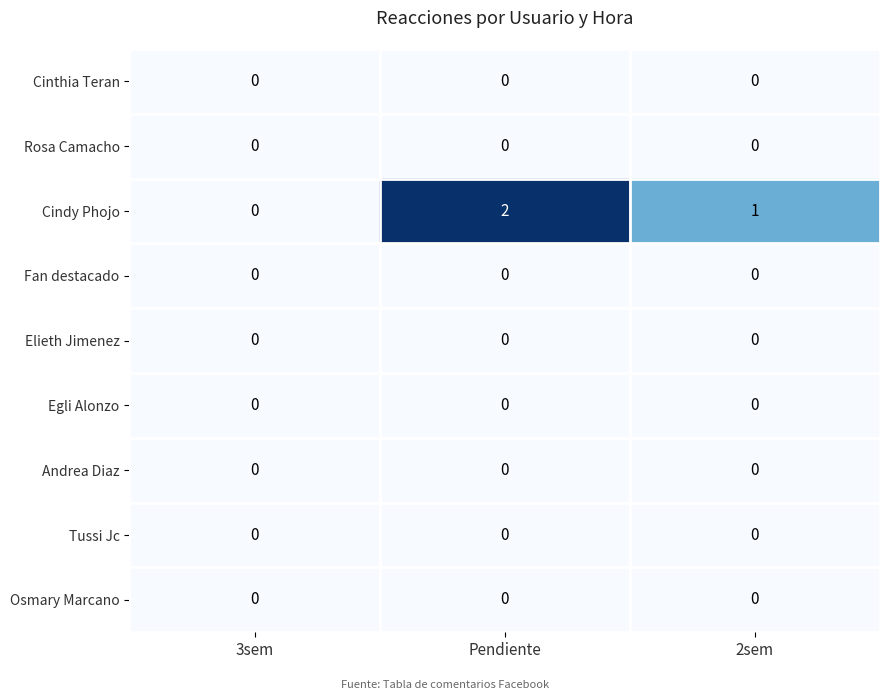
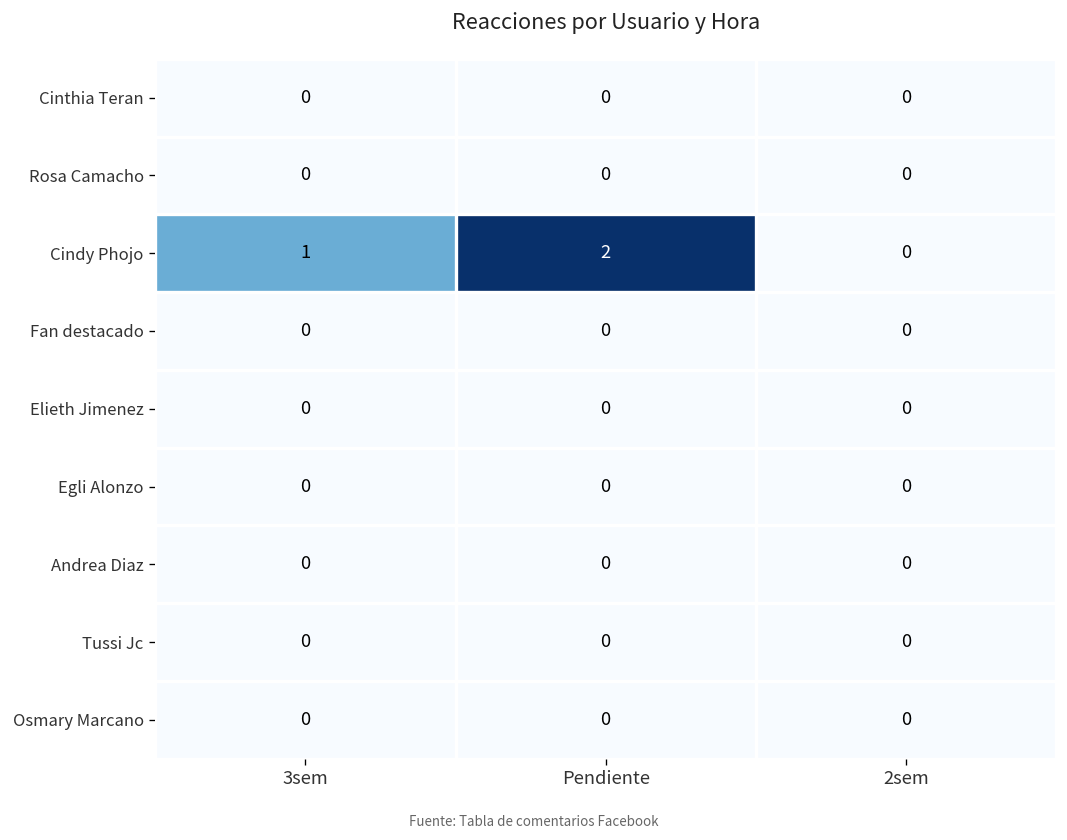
Cindy Phojo, 3sem: 0 -> 1
Cindy Phojo, 2sem: 1 -> 0
